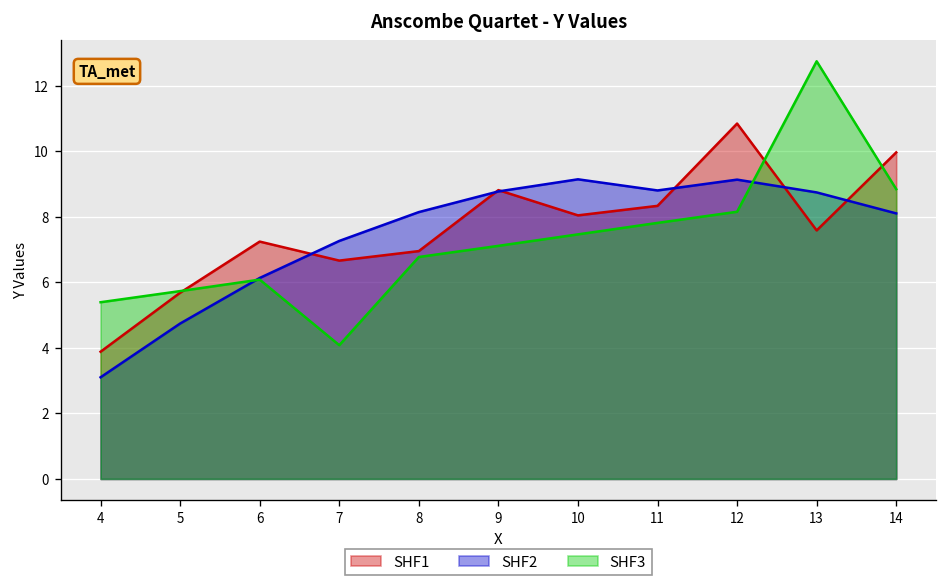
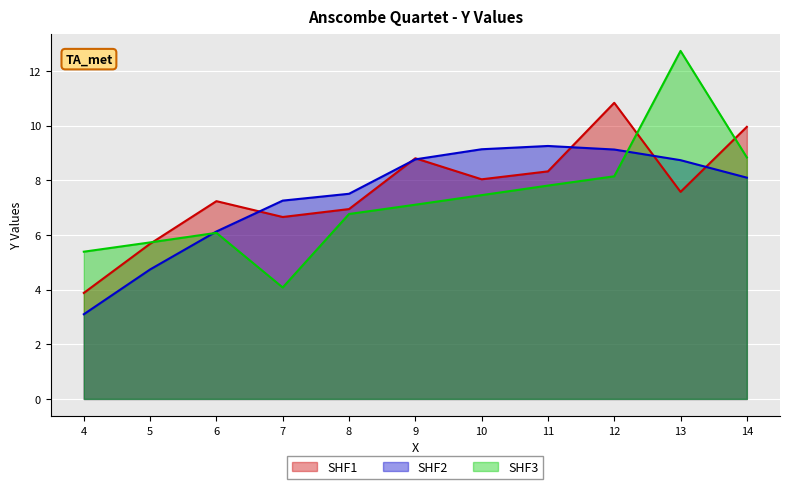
SHF2, 8: 8.1 -> 7.5
SHF2, 11: 8.8 -> 9.3
